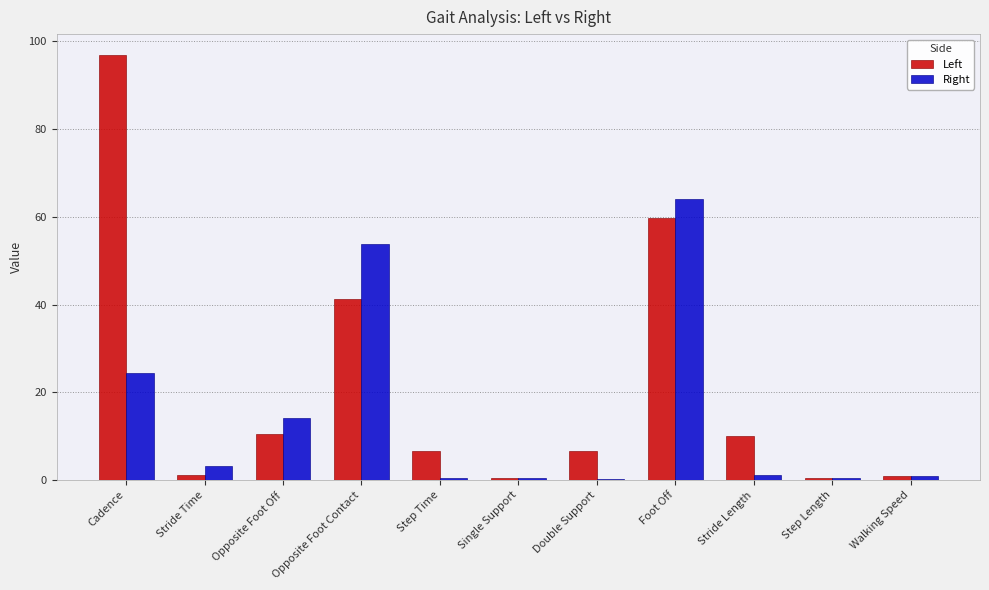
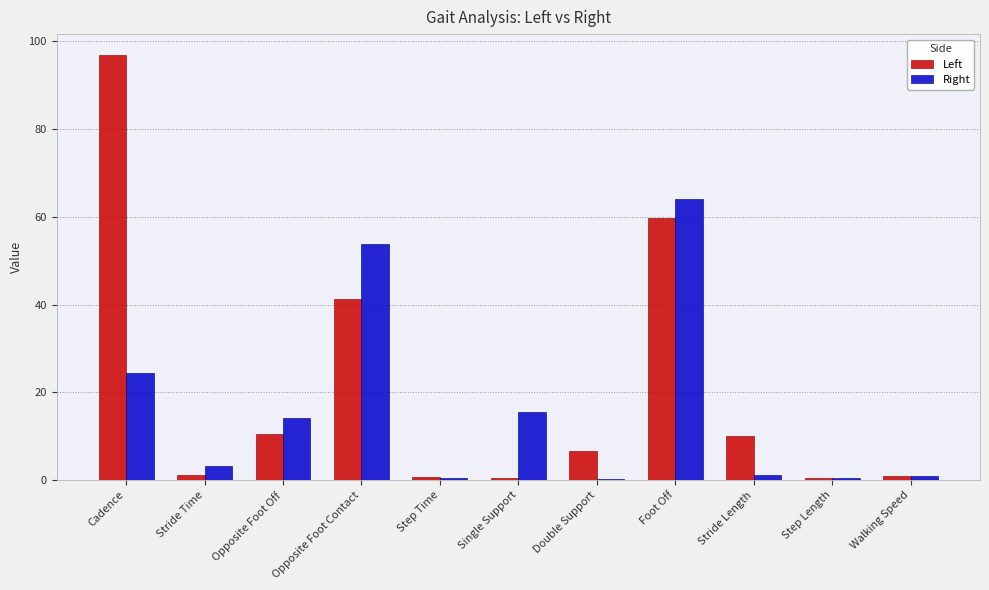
Left, Step Time: 7 -> 1
Right, Single Support: 1 -> 16
